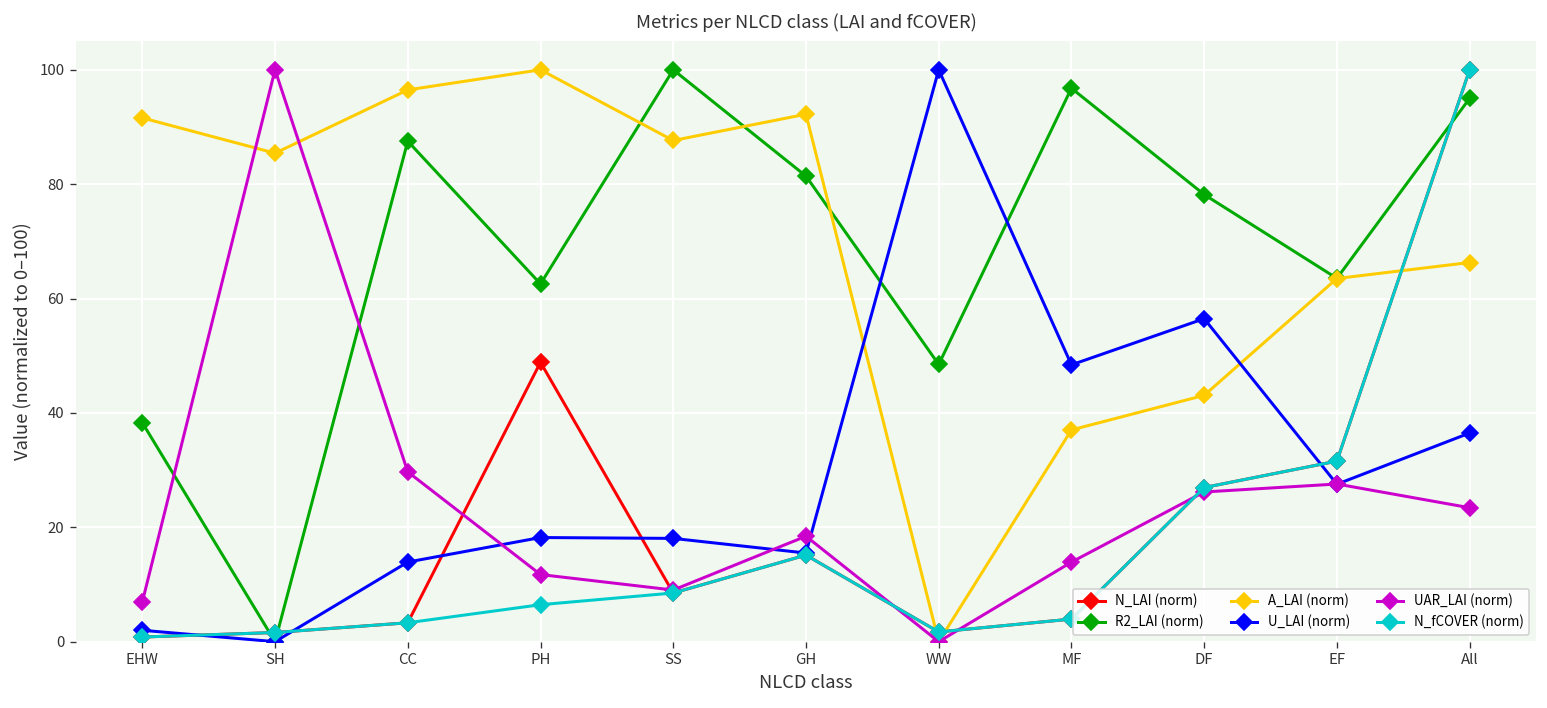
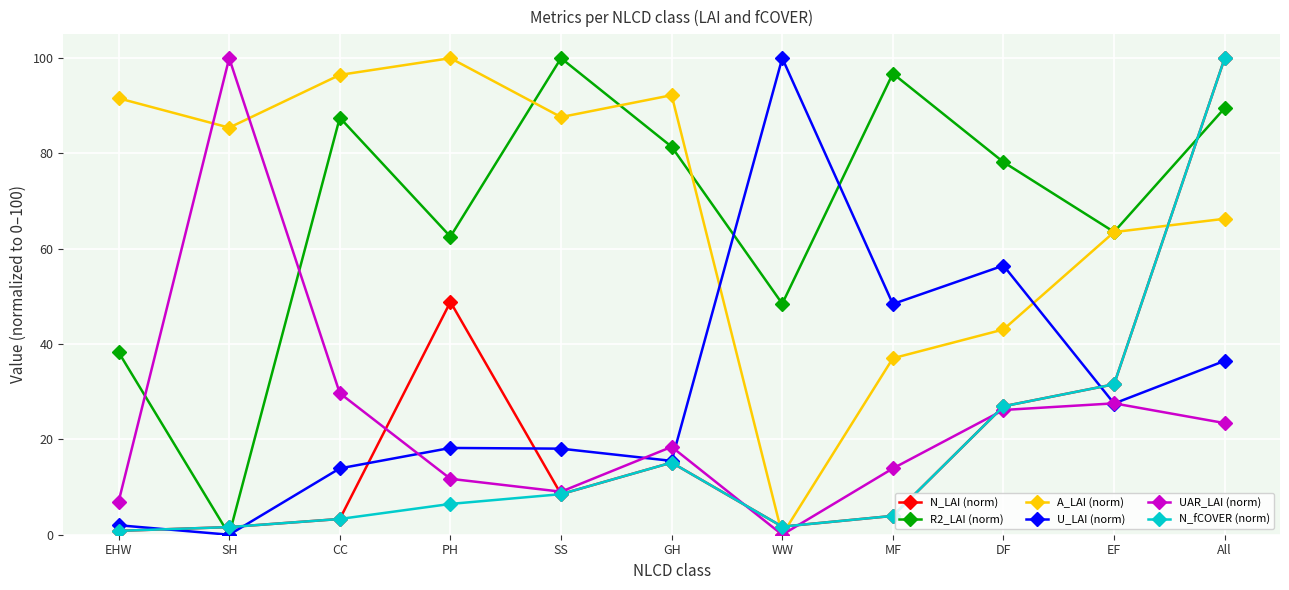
R2_LAI (norm), All: 95 -> 90
